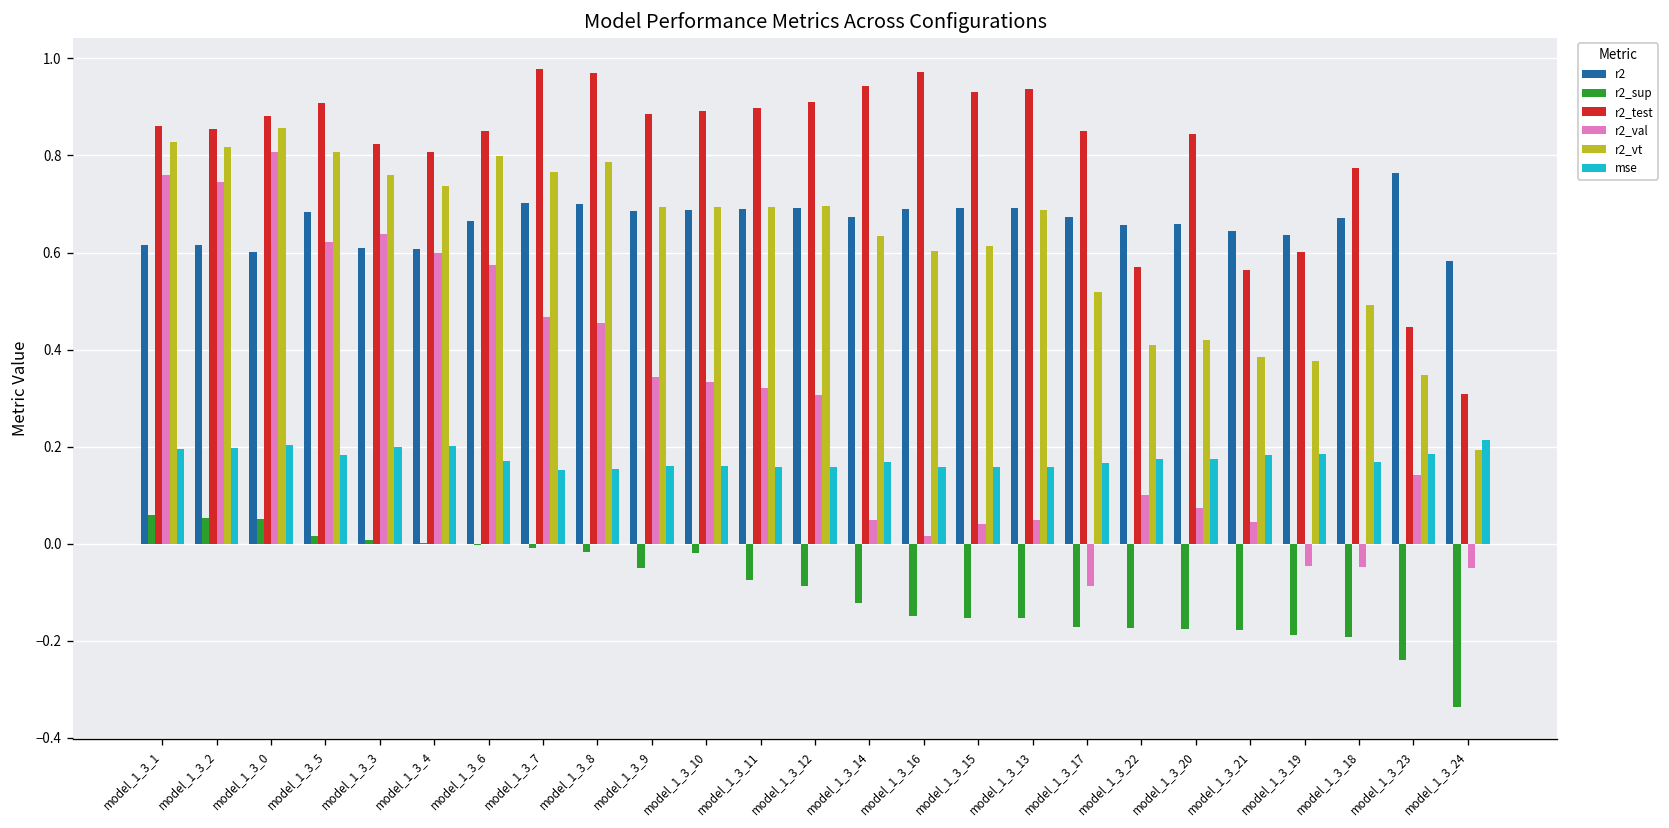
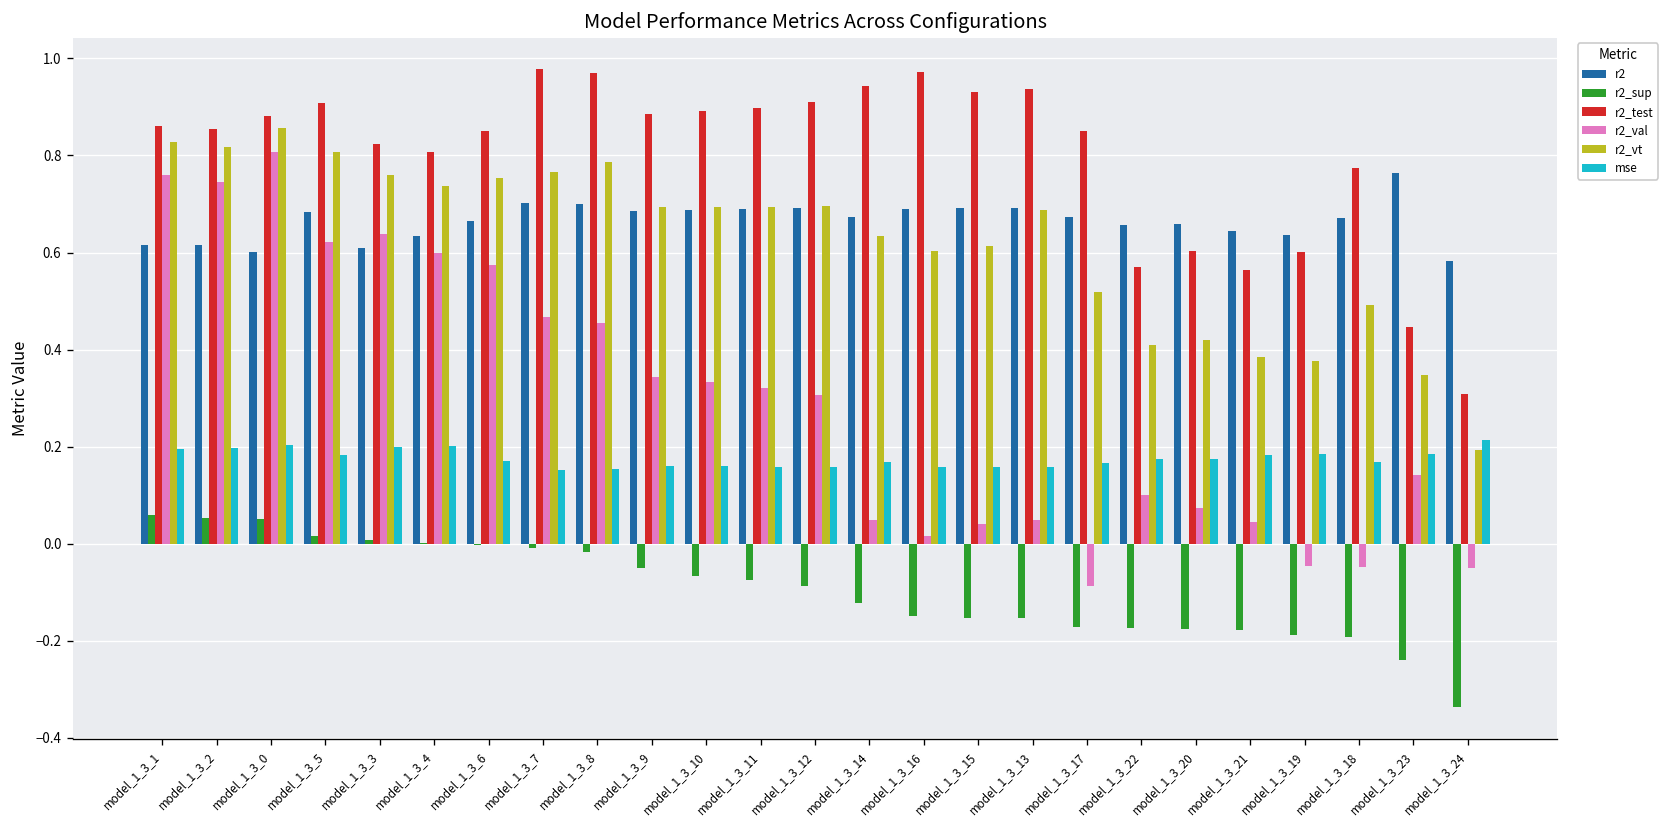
r2, model_1_3_4: 0.61 -> 0.63
r2_vt, model_1_3_6: 0.80 -> 0.75
r2_sup, model_1_3_10: -0.02 -> -0.07
r2_test, model_1_3_20: 0.84 -> 0.60
